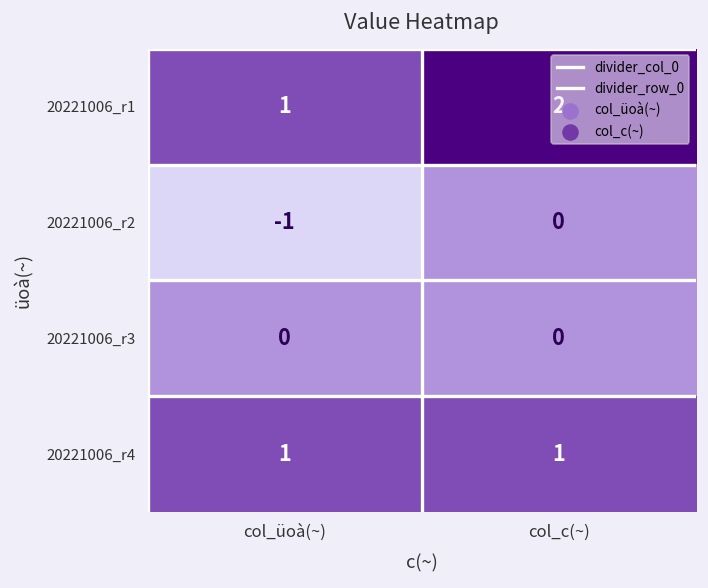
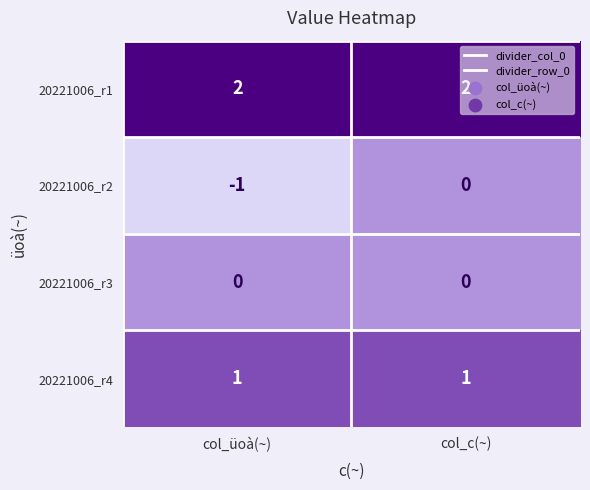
20221006_r1, col_üoà(~): 1 -> 2
